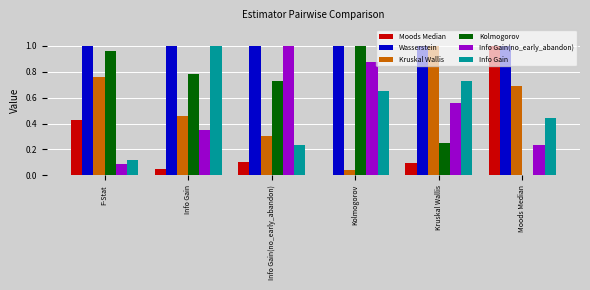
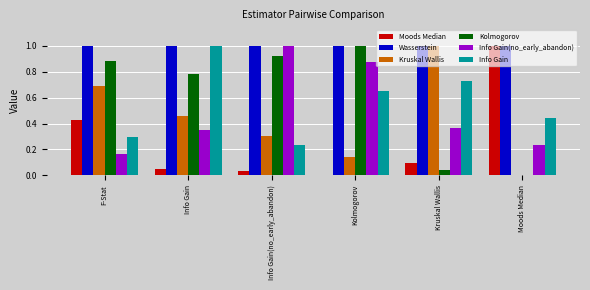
Kruskal Wallis, F-Stat: 0.76 -> 0.69
Kolmogorov, F-Stat: 0.96 -> 0.88
Info Gain(no_early_abandon), F-Stat: 0.09 -> 0.16
Info Gain, F-Stat: 0.12 -> 0.30
Moods Median, Info Gain(no_early_abandon): 0.10 -> 0.03
Kolmogorov, Info Gain(no_early_abandon): 0.73 -> 0.92
Kruskal Wallis, Kolmogorov: 0.04 -> 0.14
Kolmogorov, Kruskal Wallis: 0.25 -> 0.04
Info Gain(no_early_abandon), Kruskal Wallis: 0.56 -> 0.36
Kruskal Wallis, Moods Median: 0.69 -> 0.01
